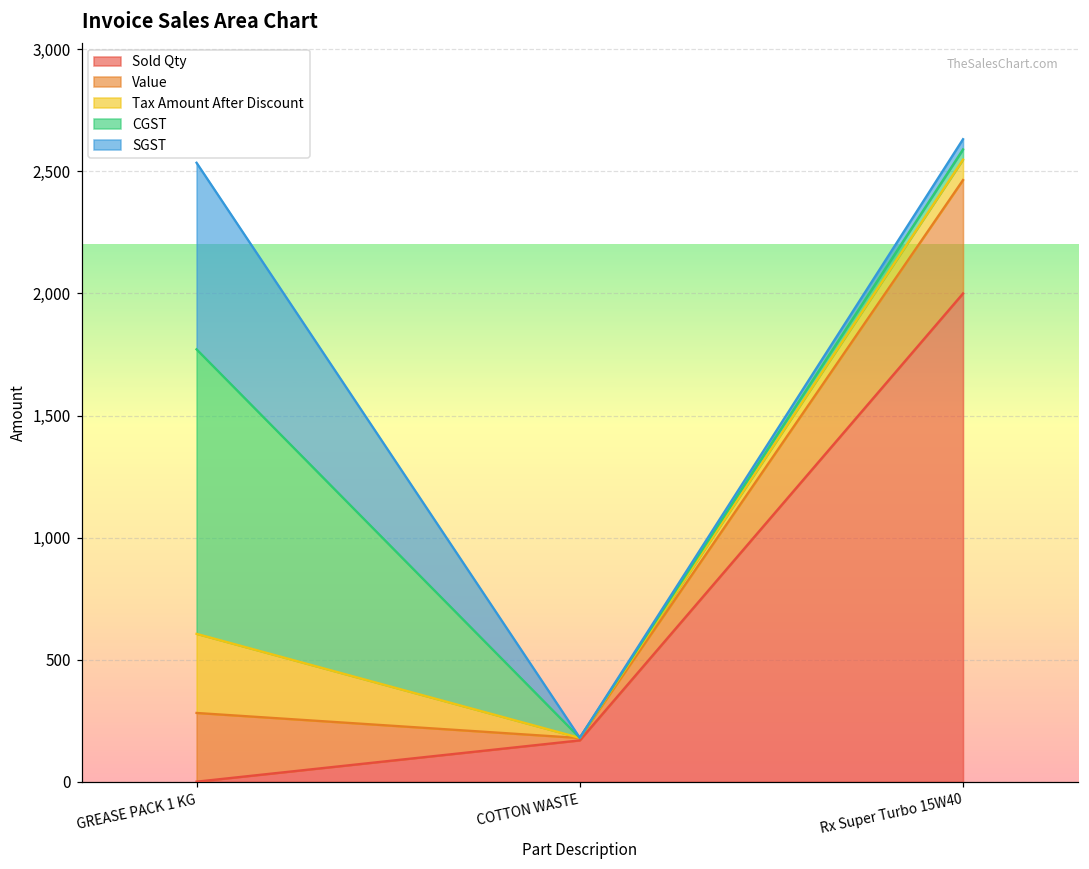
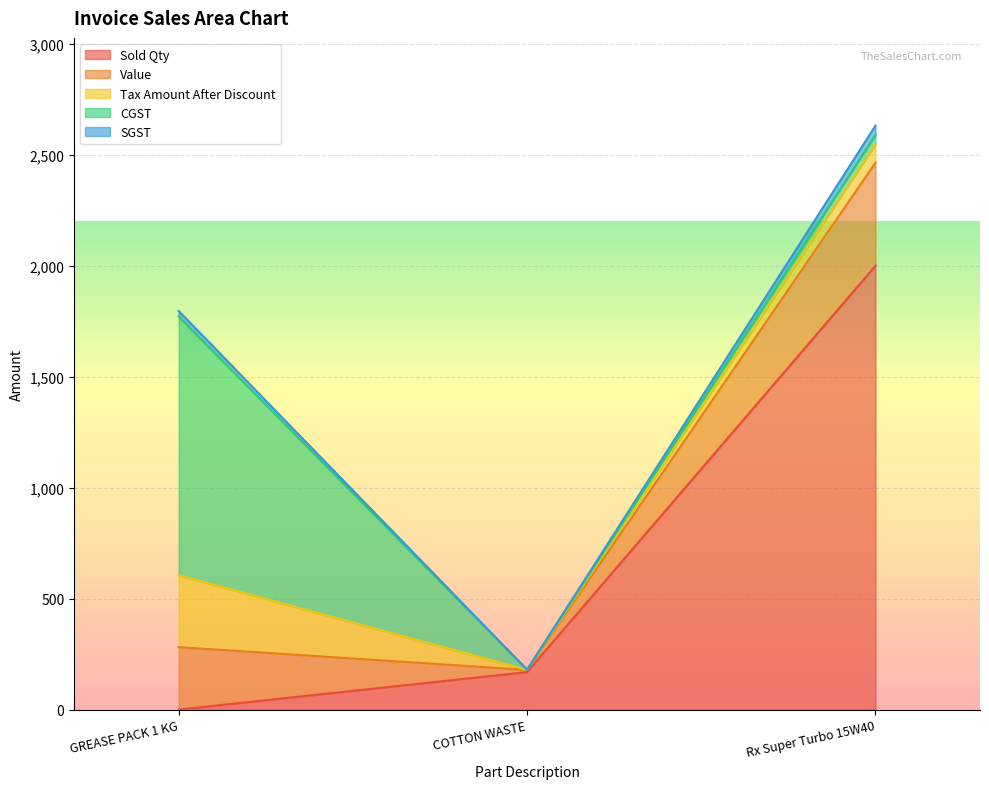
SGST, GREASE PACK 1 KG: 760 -> 30
